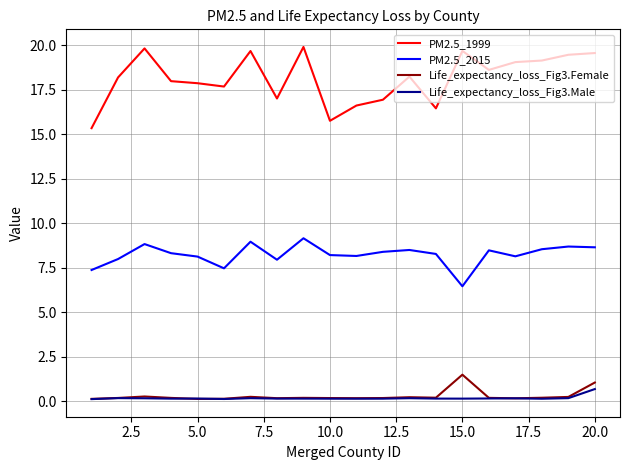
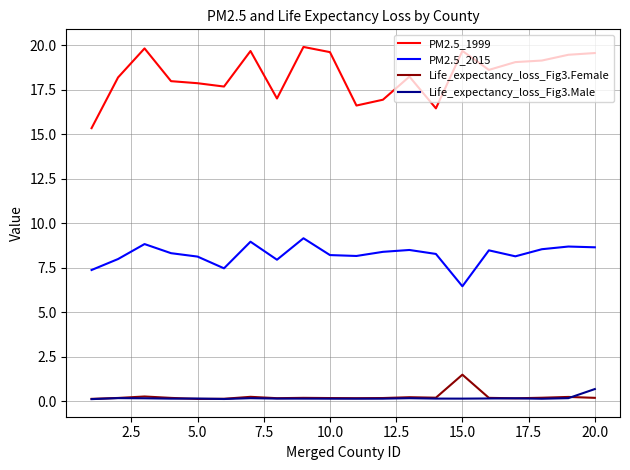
PM2.5_1999, 10.0: 15.8 -> 19.6
Life_expectancy_loss_Fig3.Female, 20.0: 1.1 -> 0.2
